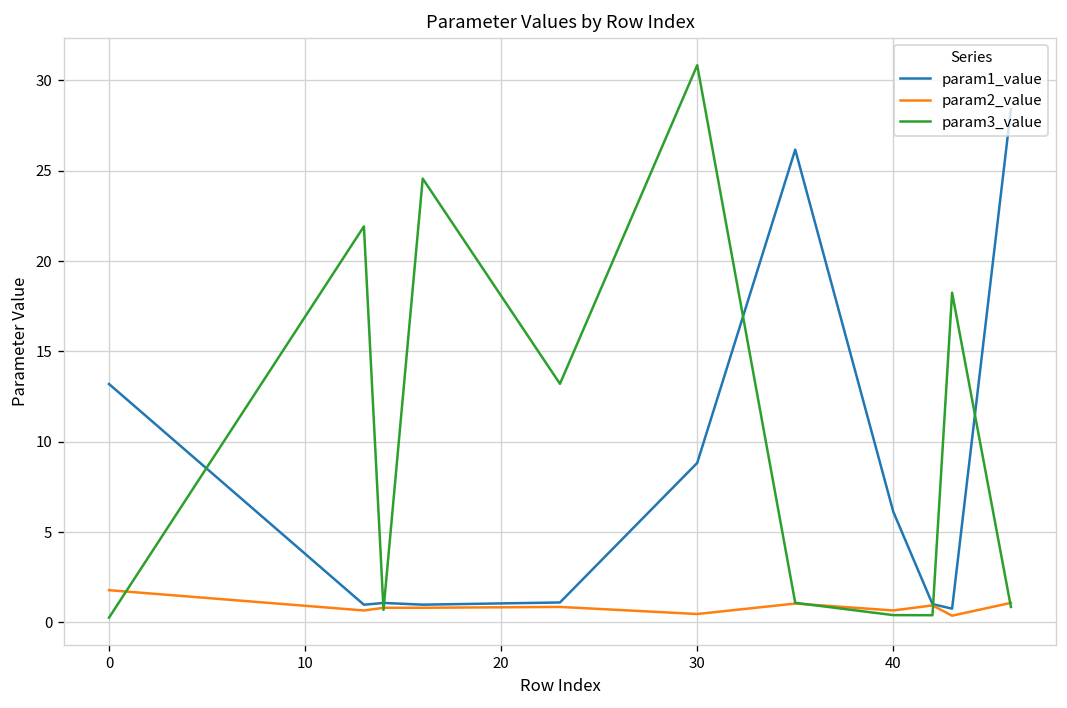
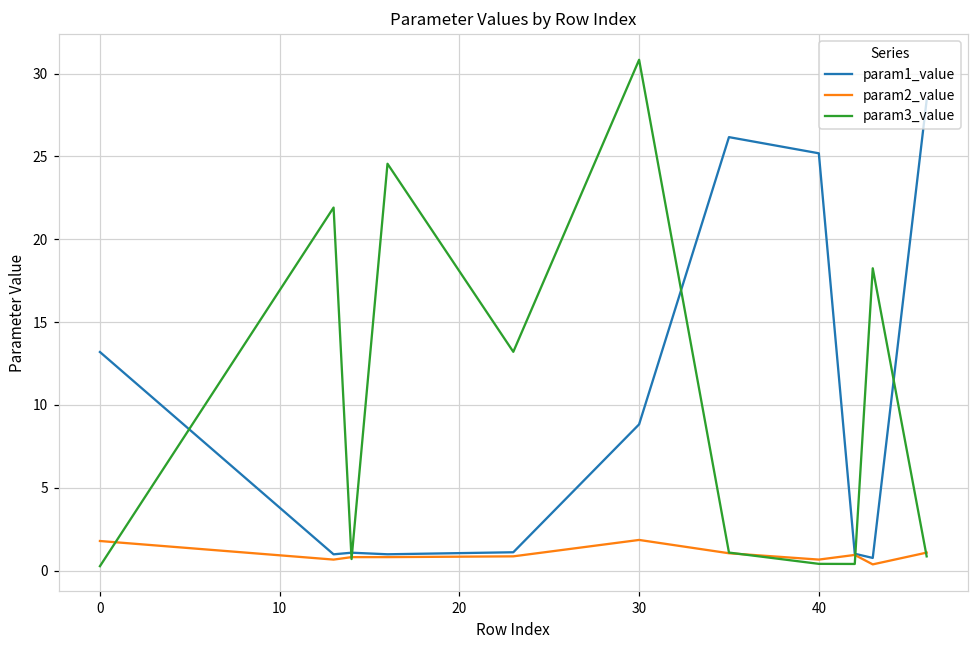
param2_value, 30: 0.5 -> 1.9
param1_value, 40: 6.1 -> 25.2
